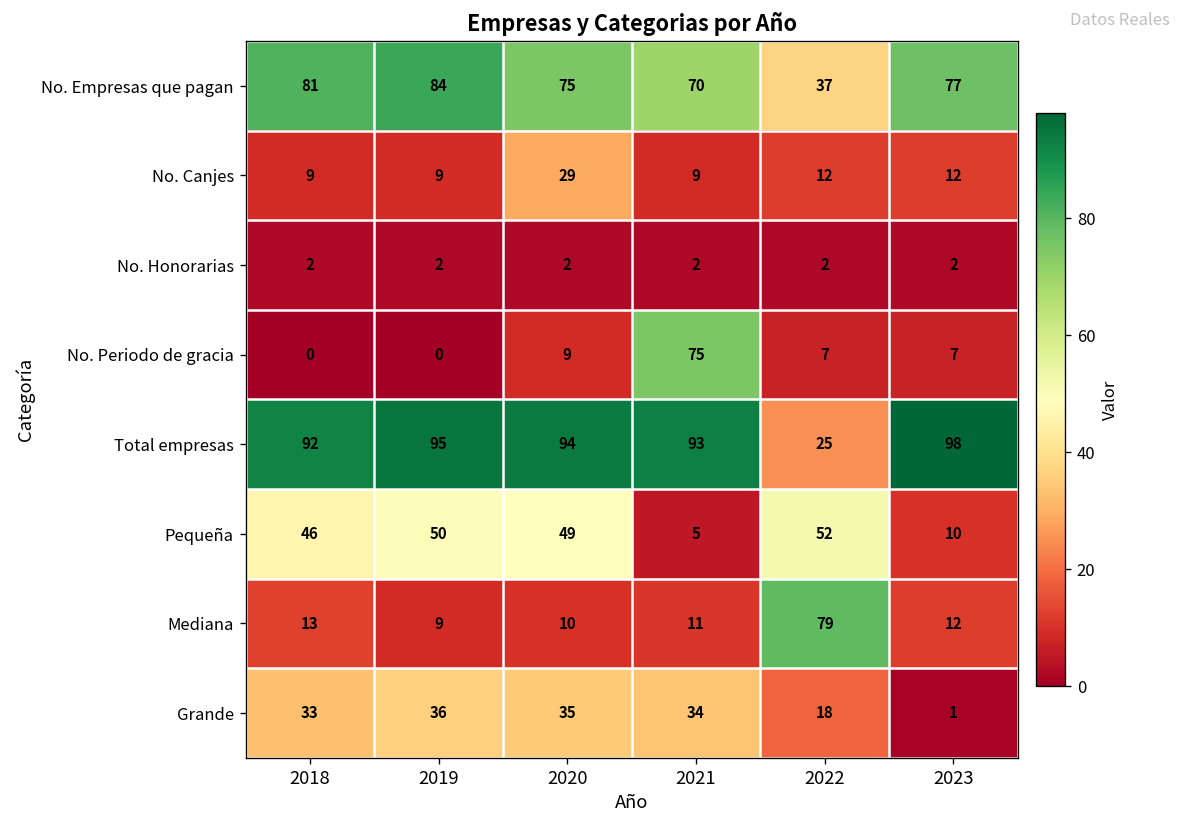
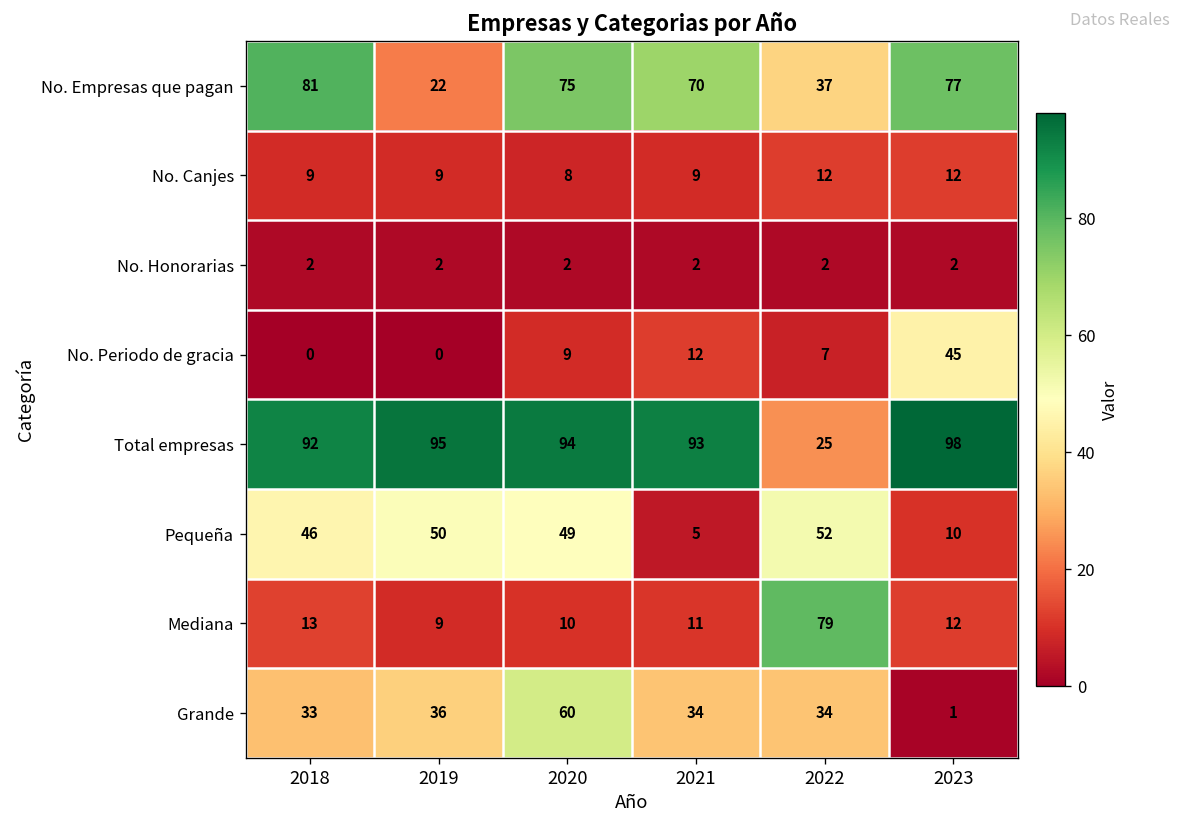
No. Empresas que pagan, 2019: 84 -> 22
No. Canjes, 2020: 29 -> 8
No. Periodo de gracia, 2021: 75 -> 12
No. Periodo de gracia, 2023: 7 -> 45
Grande, 2020: 35 -> 60
Grande, 2022: 18 -> 34
